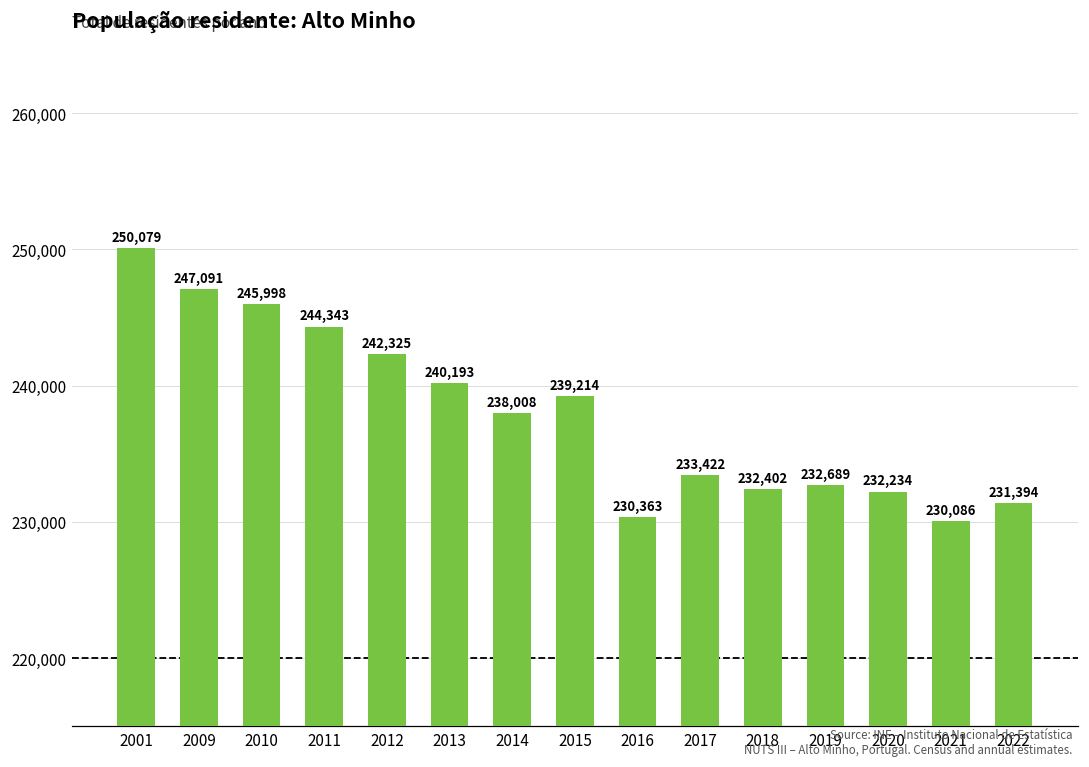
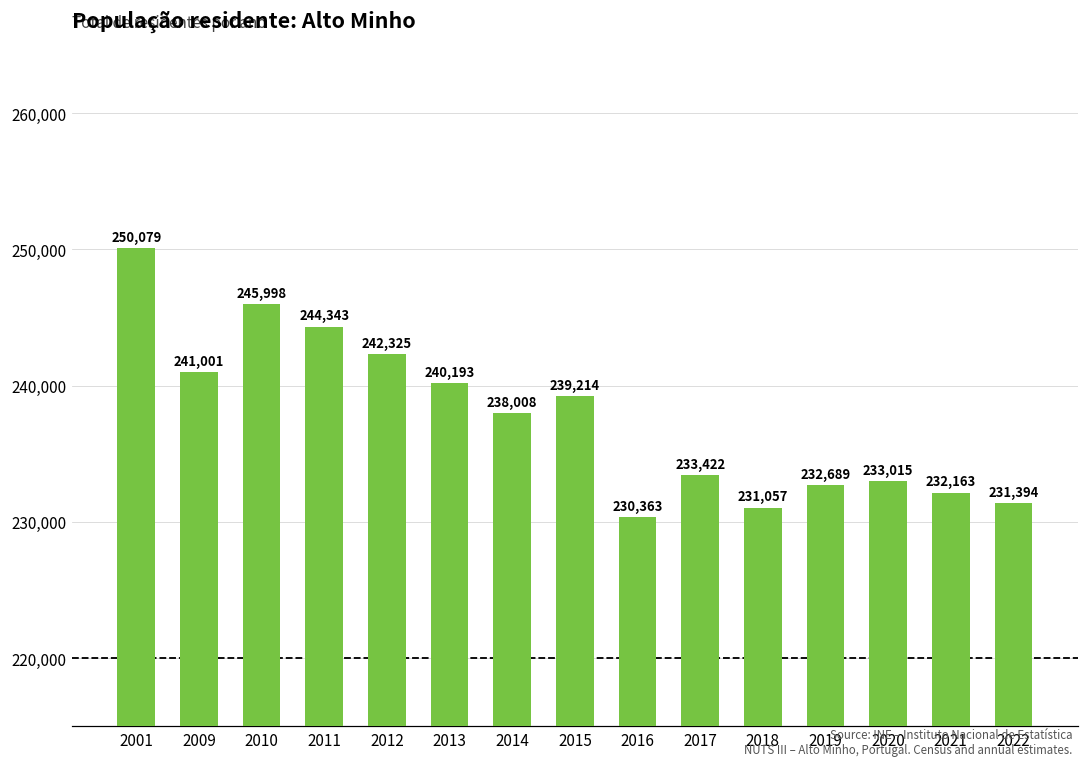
2009: 247,091 -> 241,001
2018: 232,402 -> 231,057
2020: 232,234 -> 233,015
2021: 230,086 -> 232,163
